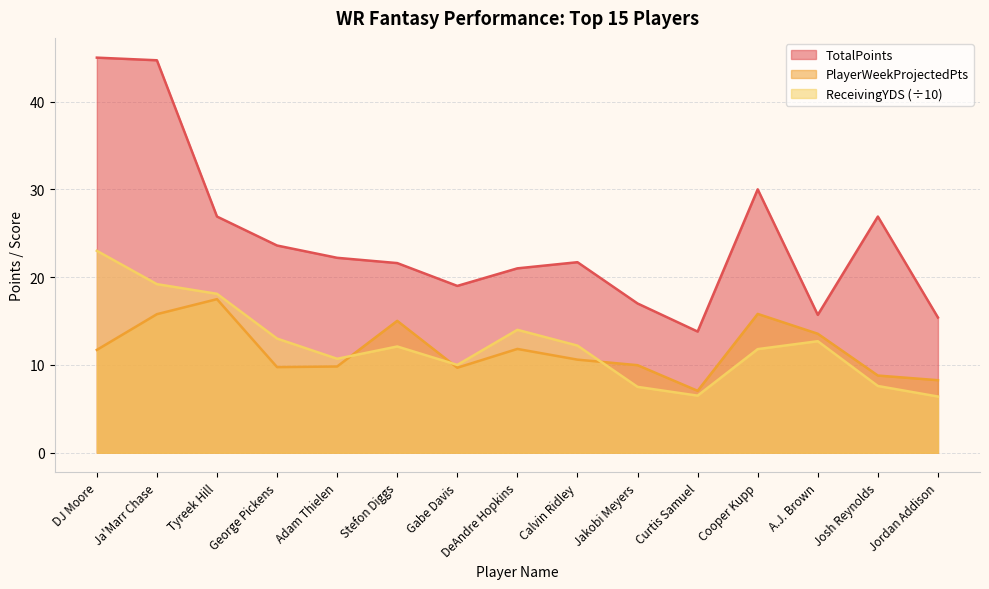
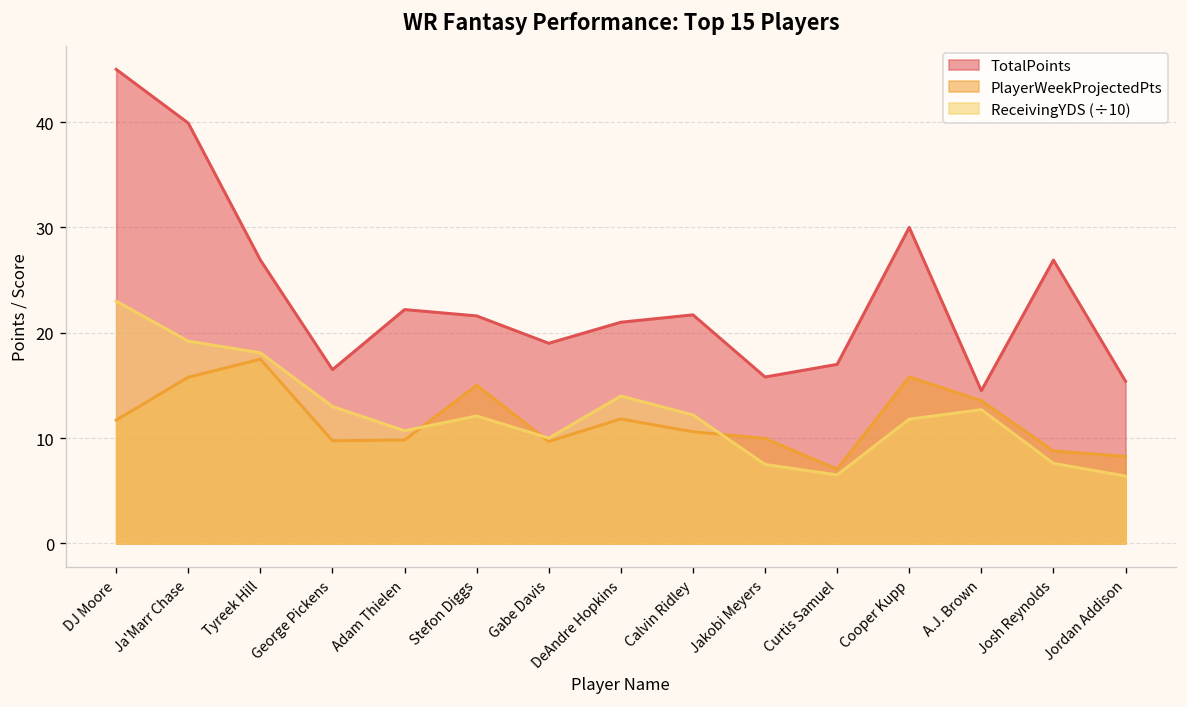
TotalPoints, Ja'Marr Chase: 45 -> 40
TotalPoints, George Pickens: 24 -> 17
TotalPoints, Jakobi Meyers: 17 -> 16
TotalPoints, Curtis Samuel: 14 -> 17
TotalPoints, A.J. Brown: 16 -> 15
